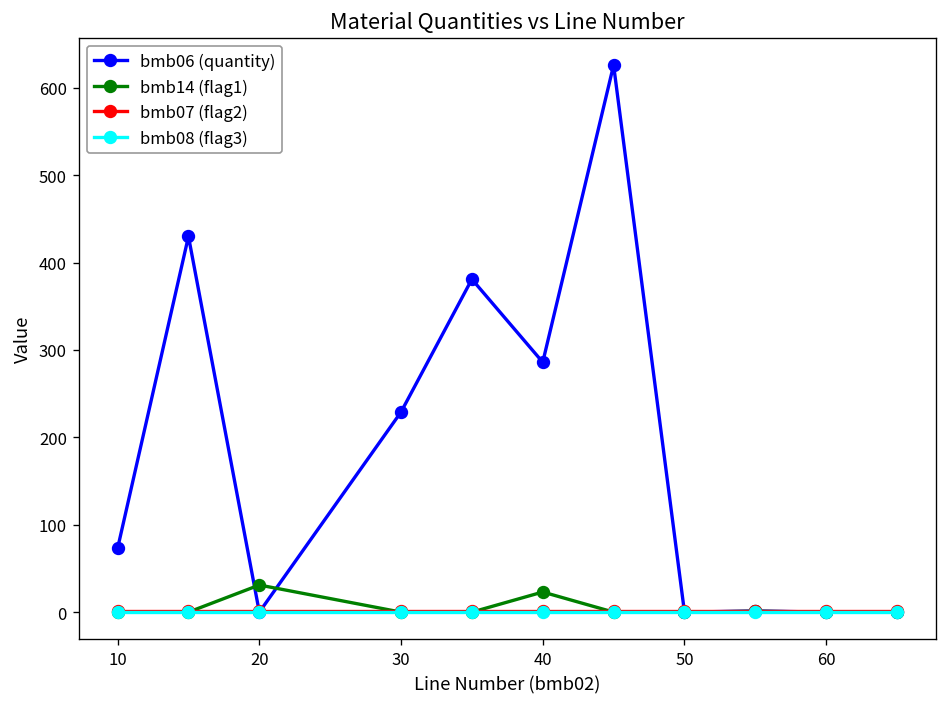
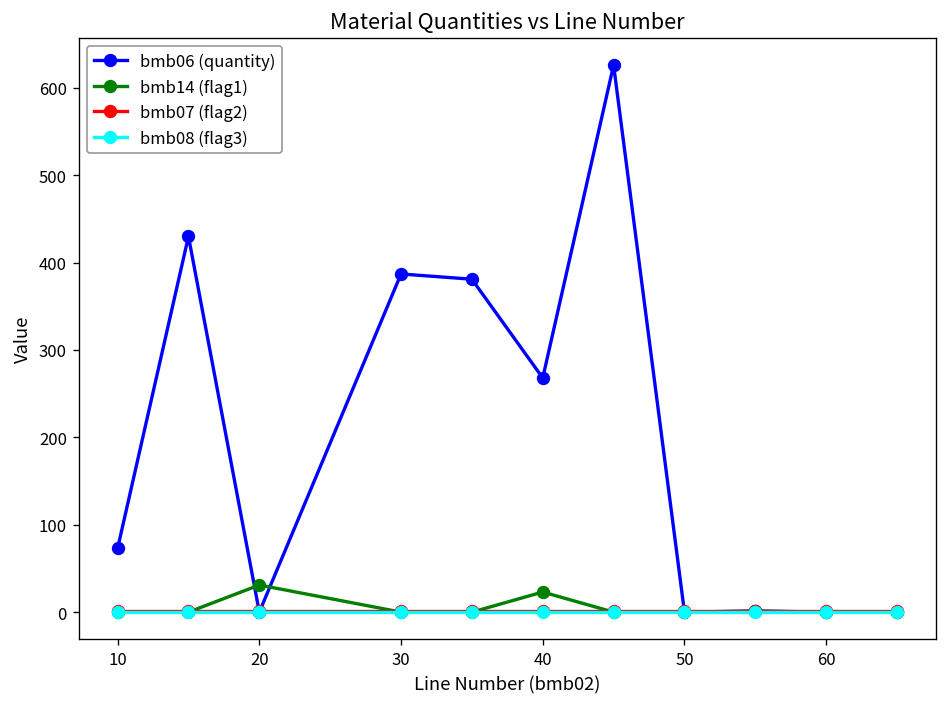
bmb06 (quantity), 30: 230 -> 390
bmb06 (quantity), 40: 290 -> 270
